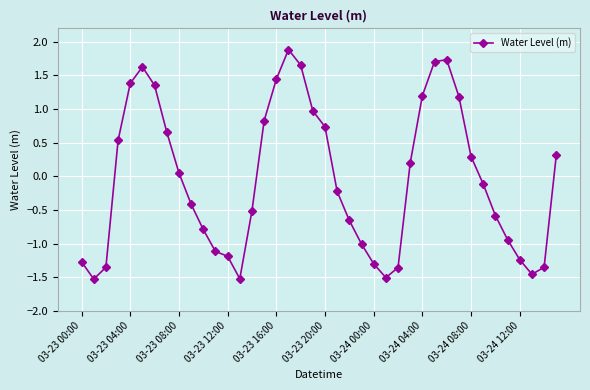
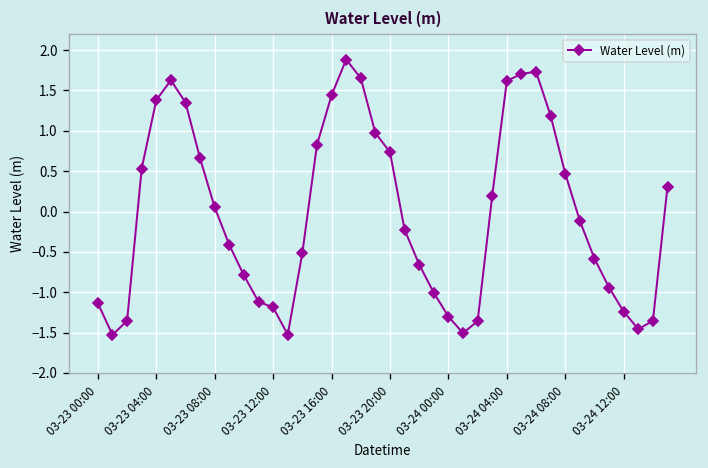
03-23 00:00: -1.3 -> -1.1
03-24 04:00: 1.2 -> 1.6
03-24 08:00: 0.3 -> 0.5
